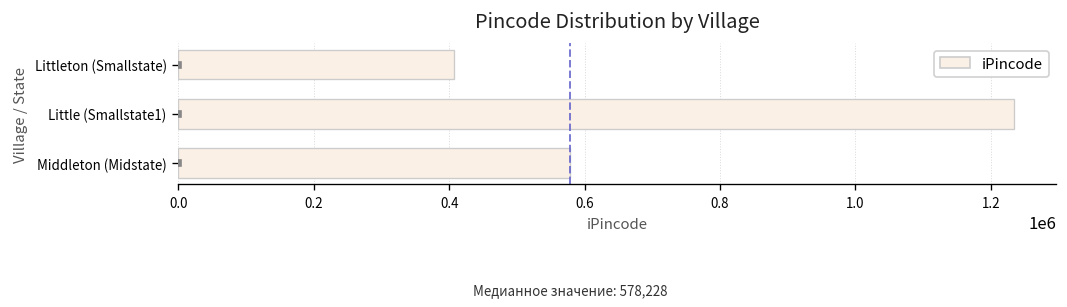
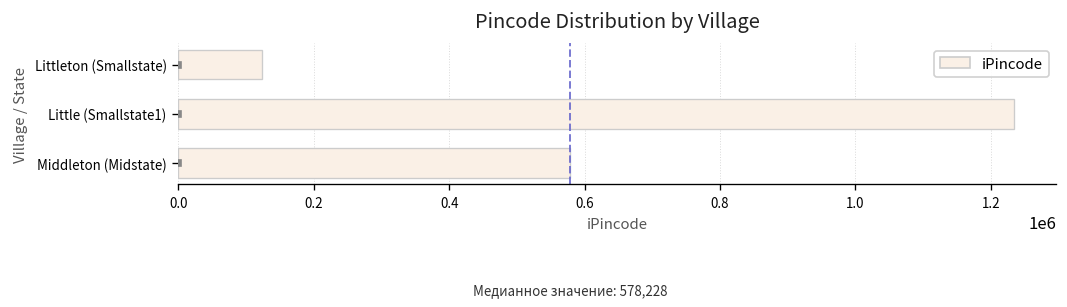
iPincode, Littleton (Smallstate): 410000 -> 120000
